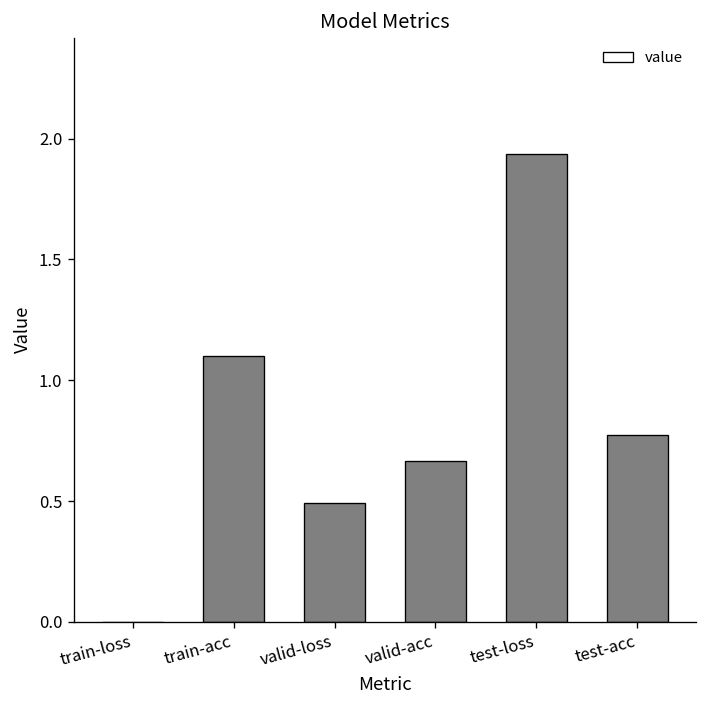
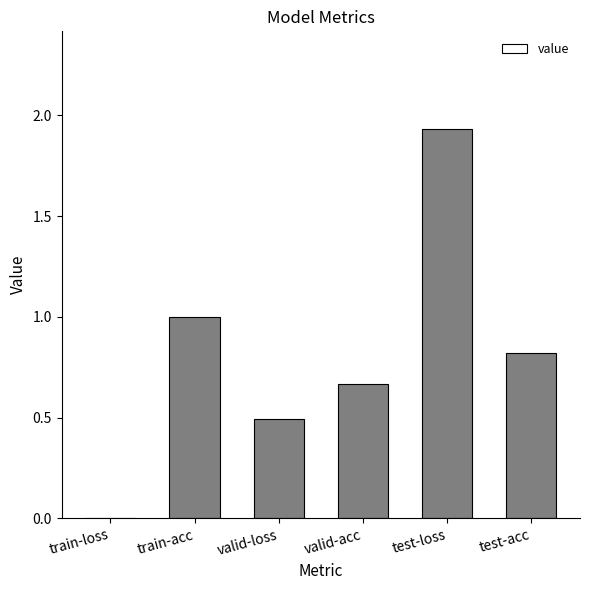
train-acc: 1.1 -> 1.0
test-acc: 0.77 -> 0.82
